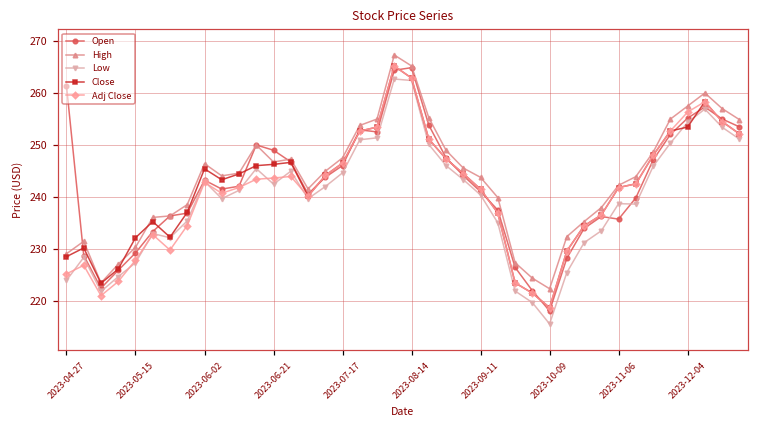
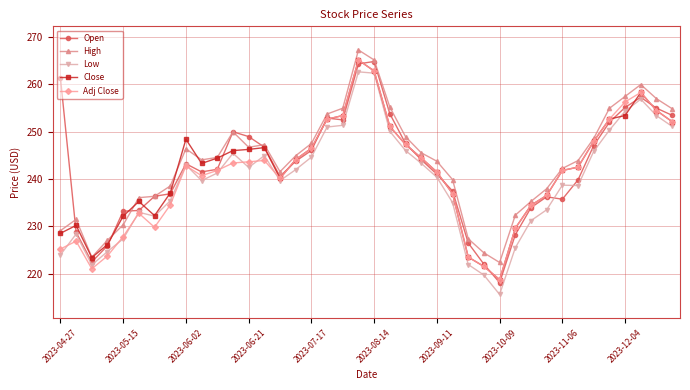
Open, 2023-05-15: 229 -> 233
Close, 2023-06-02: 245 -> 248
